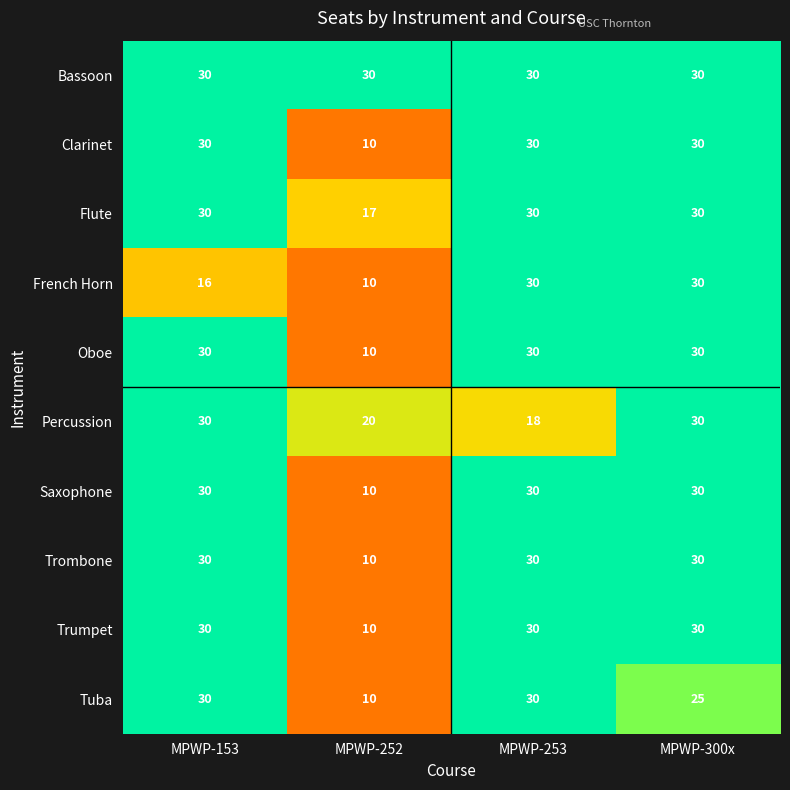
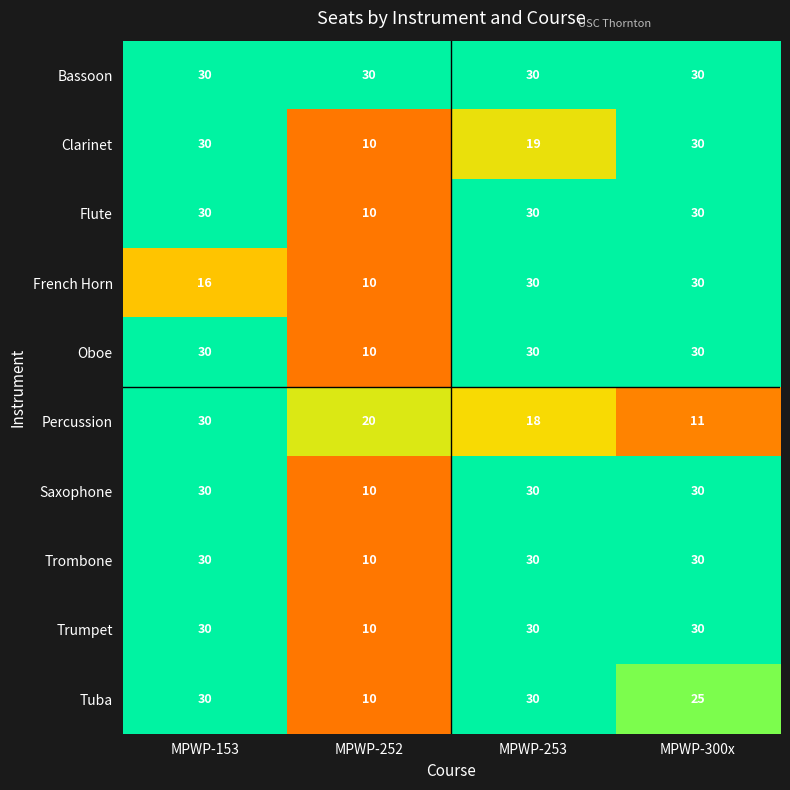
Clarinet, MPWP-253: 30 -> 19
Flute, MPWP-252: 17 -> 10
Percussion, MPWP-300x: 30 -> 11
